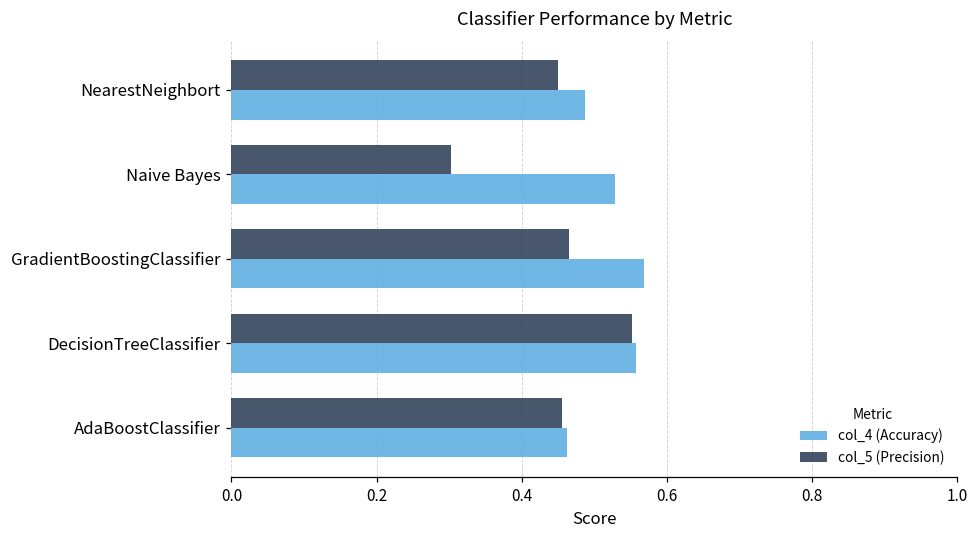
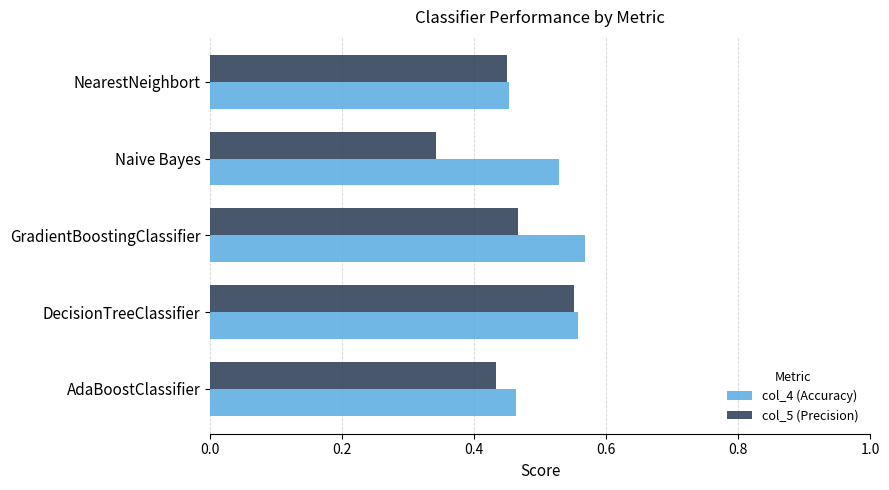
col_4 (Accuracy), NearestNeighbort: 0.49 -> 0.45
col_5 (Precision), Naive Bayes: 0.30 -> 0.34
col_5 (Precision), AdaBoostClassifier: 0.46 -> 0.43
